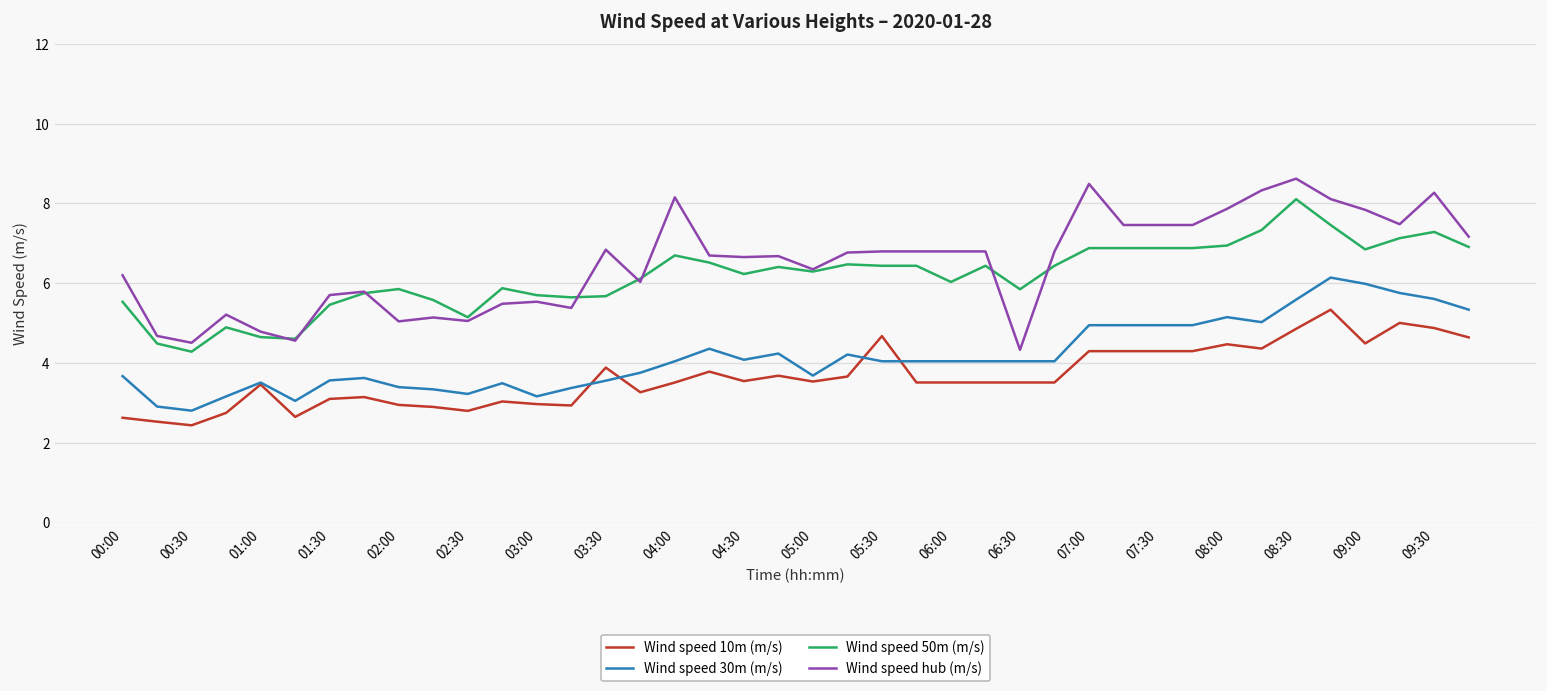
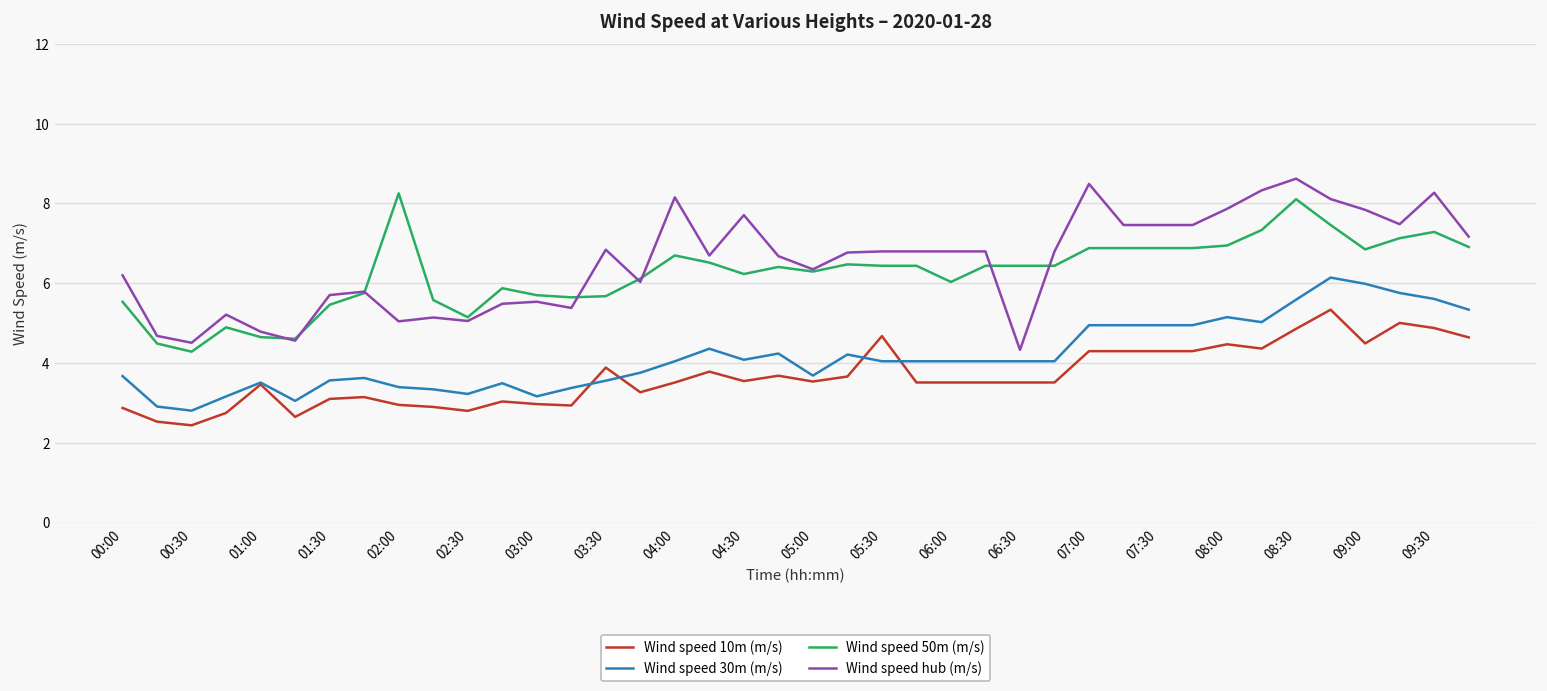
Wind speed 10m (m/s), 00:00: 2.6 -> 2.9
Wind speed 50m (m/s), 02:00: 5.9 -> 8.3
Wind speed hub (m/s), 04:30: 6.7 -> 7.7
Wind speed 50m (m/s), 06:30: 5.8 -> 6.4
